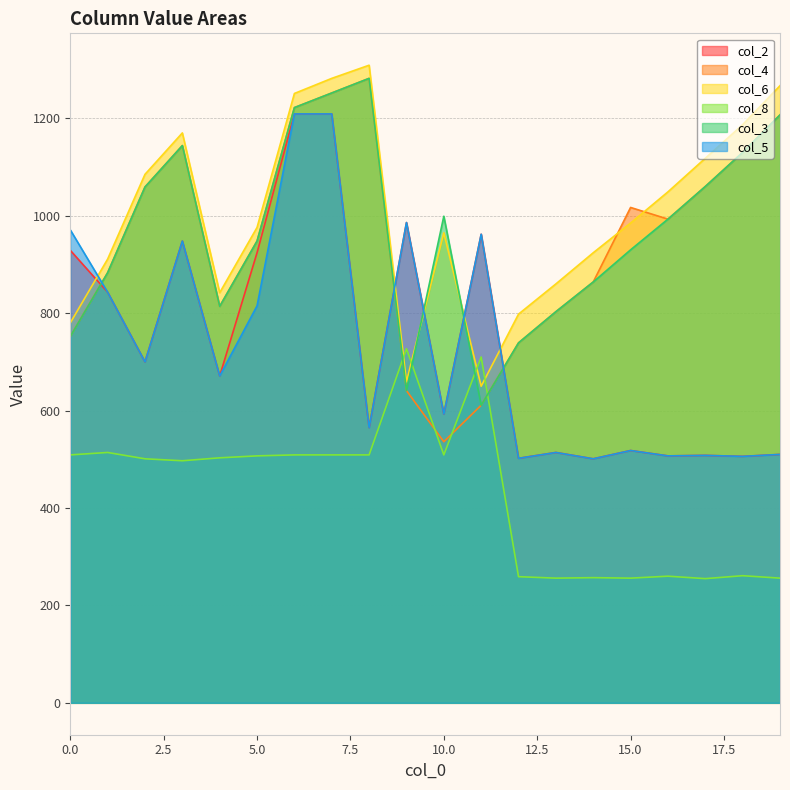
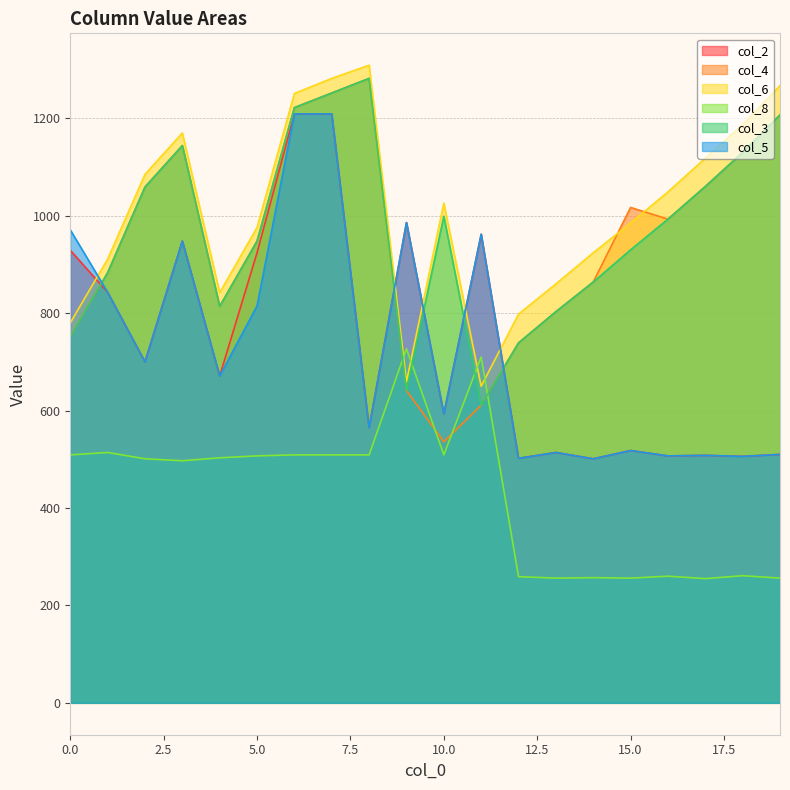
col_6, 10.0: 970 -> 1030
